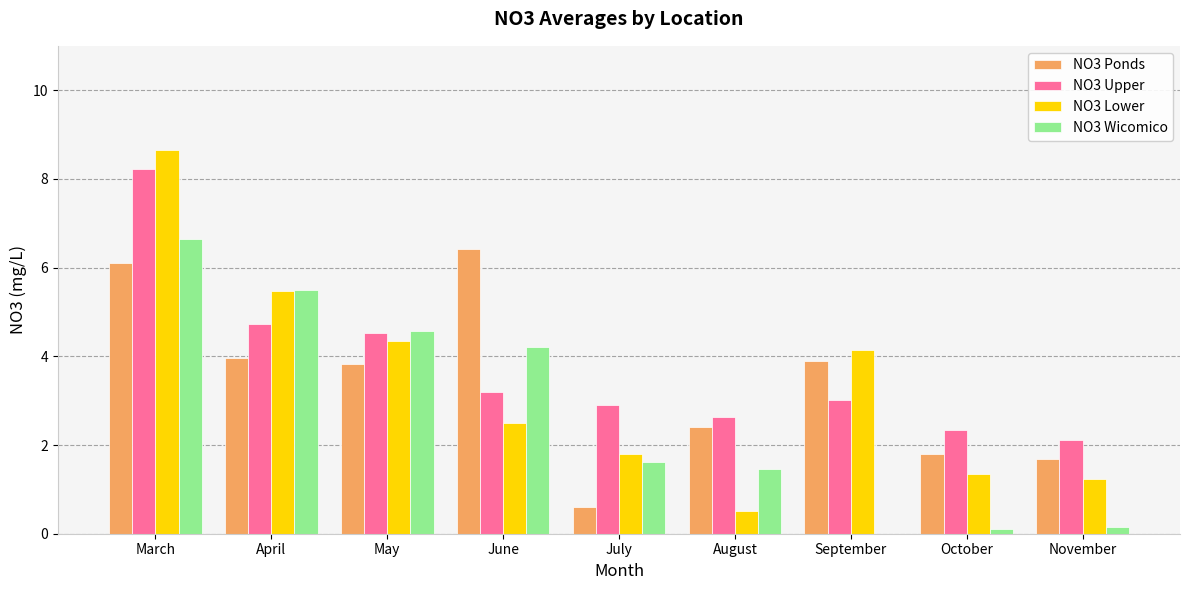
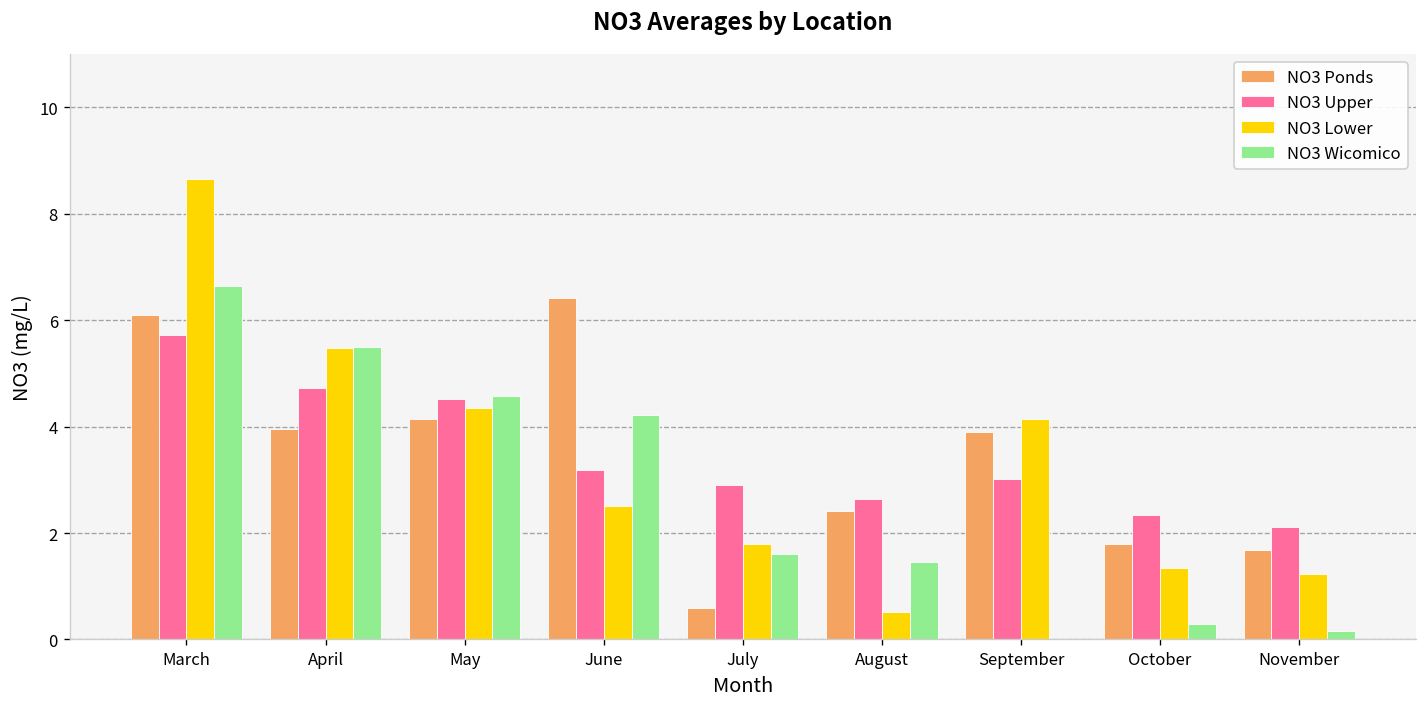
NO3 Upper, March: 8.2 -> 5.7
NO3 Ponds, May: 3.8 -> 4.1
NO3 Wicomico, October: 0.1 -> 0.3
